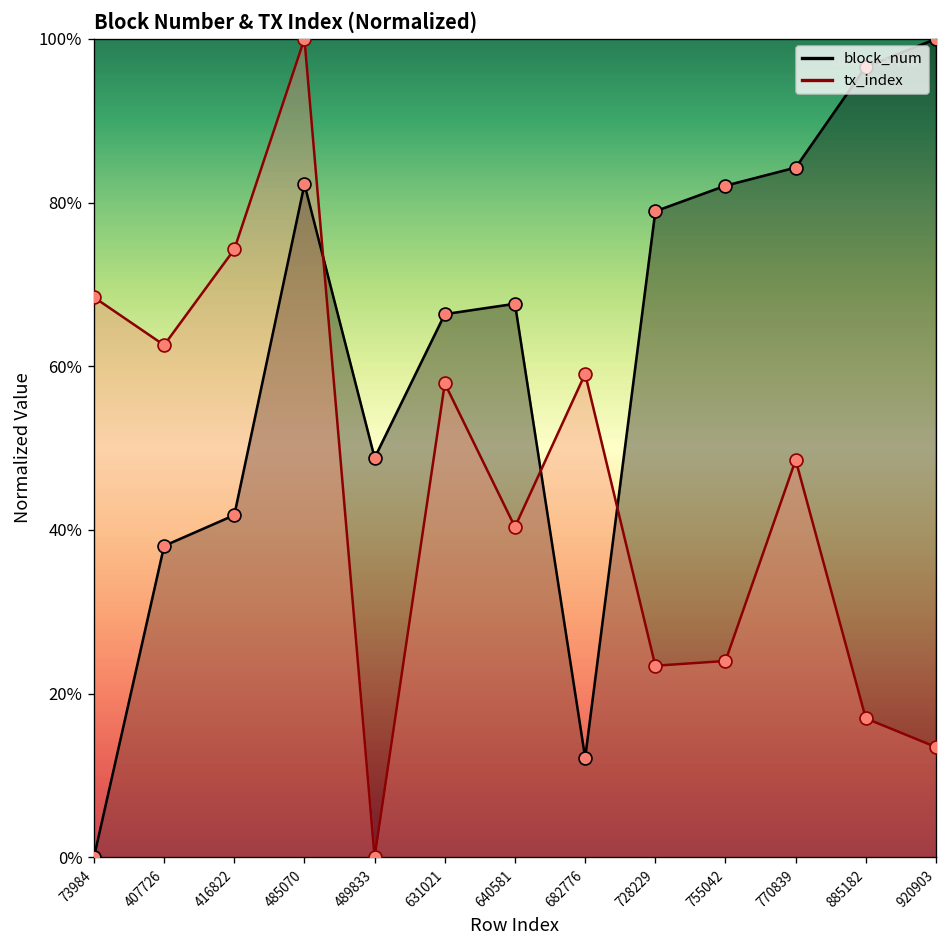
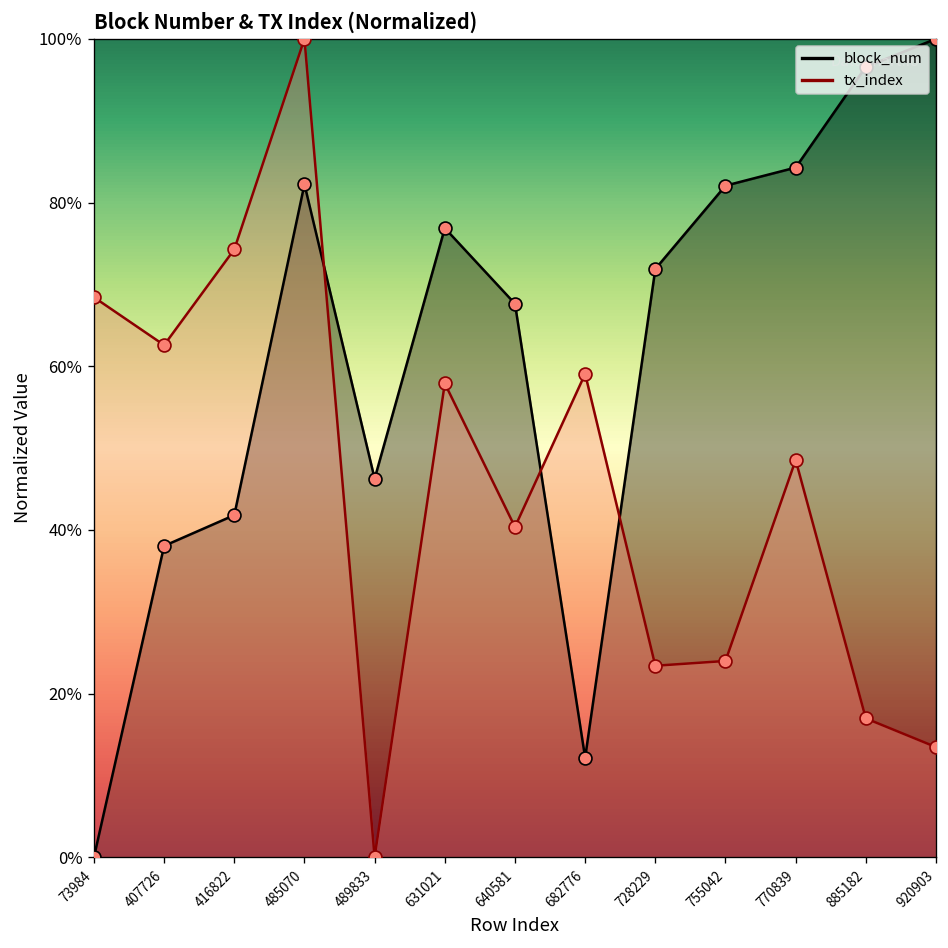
block_num, 489833: 49% -> 46%
block_num, 631021: 66% -> 77%
block_num, 728229: 79% -> 72%
